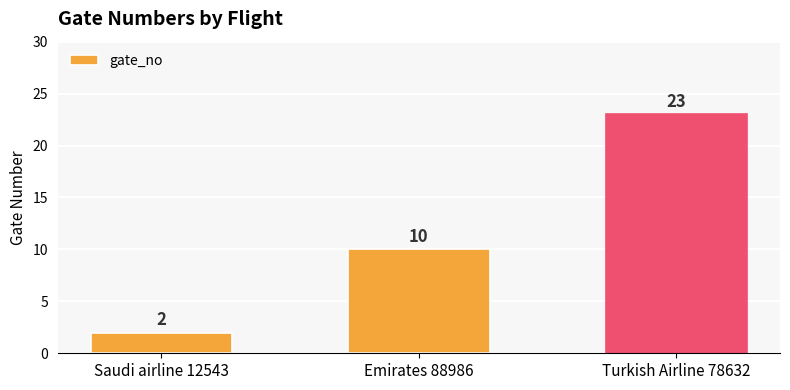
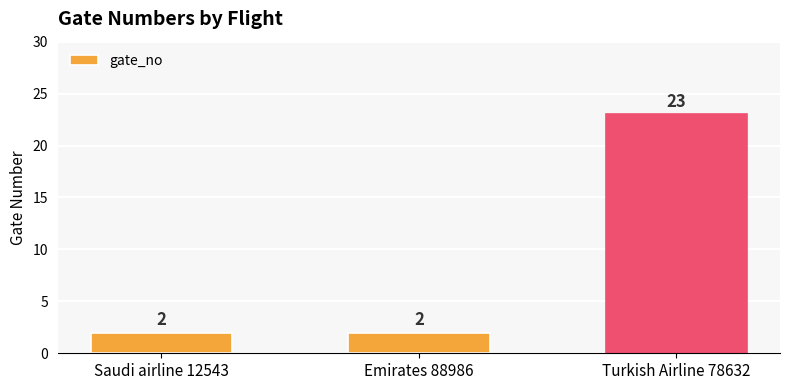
Emirates 88986: 10 -> 2
